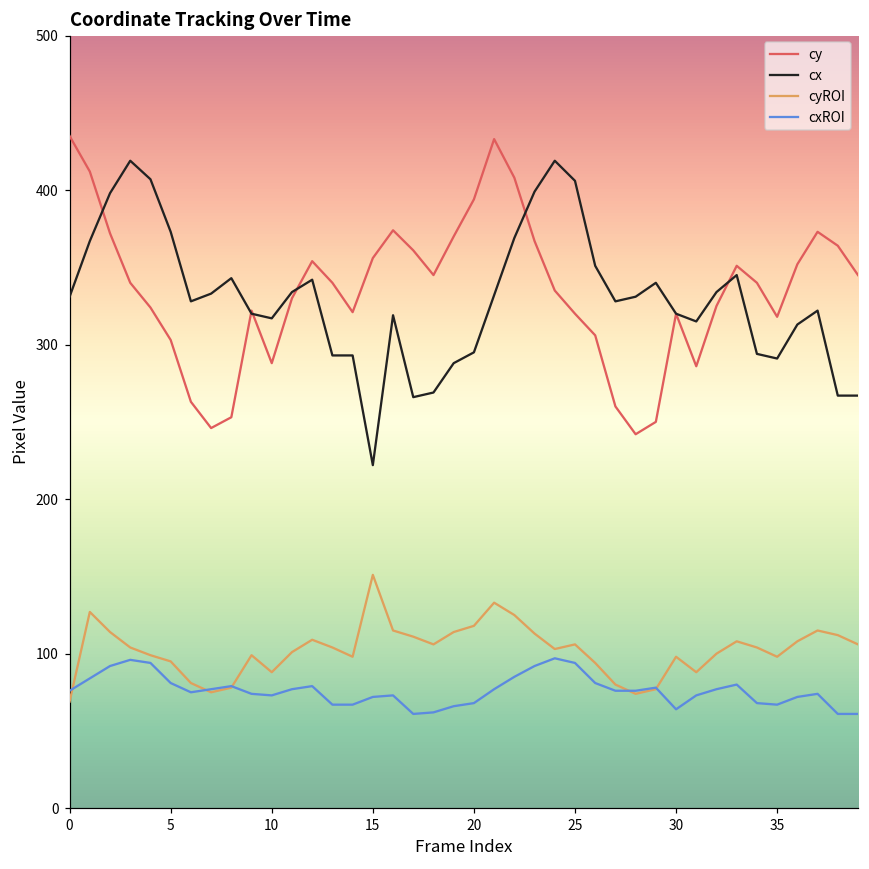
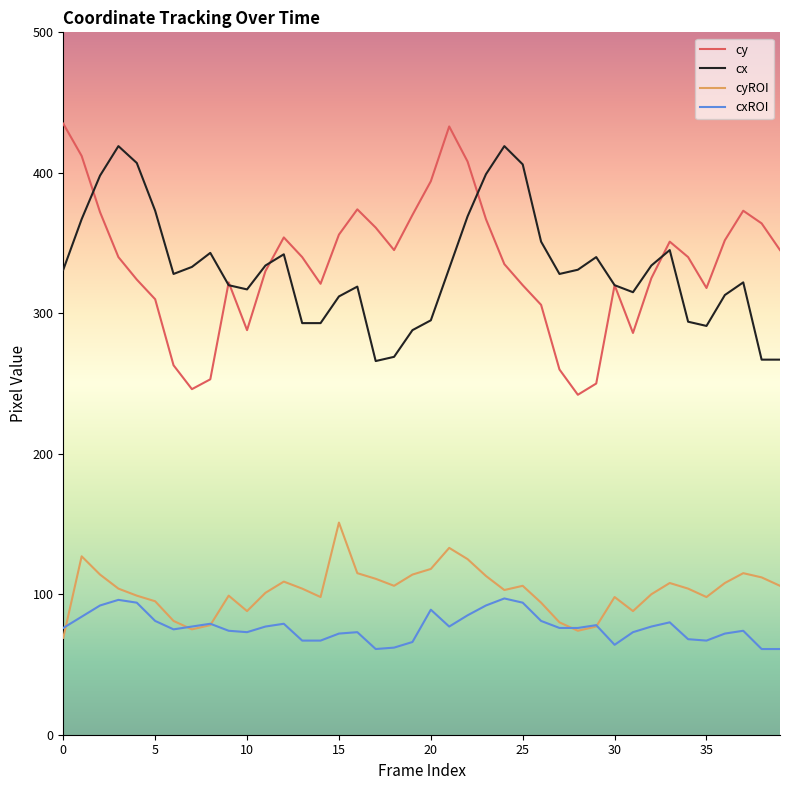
cy, 5: 303 -> 310
cx, 15: 222 -> 312
cxROI, 20: 68 -> 89
